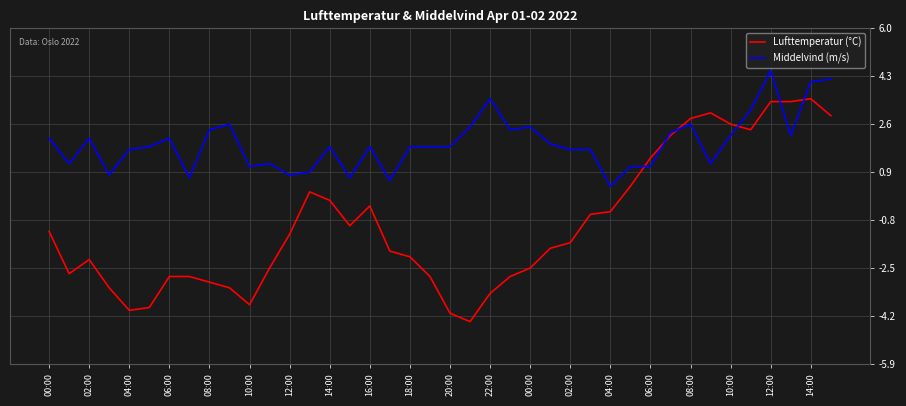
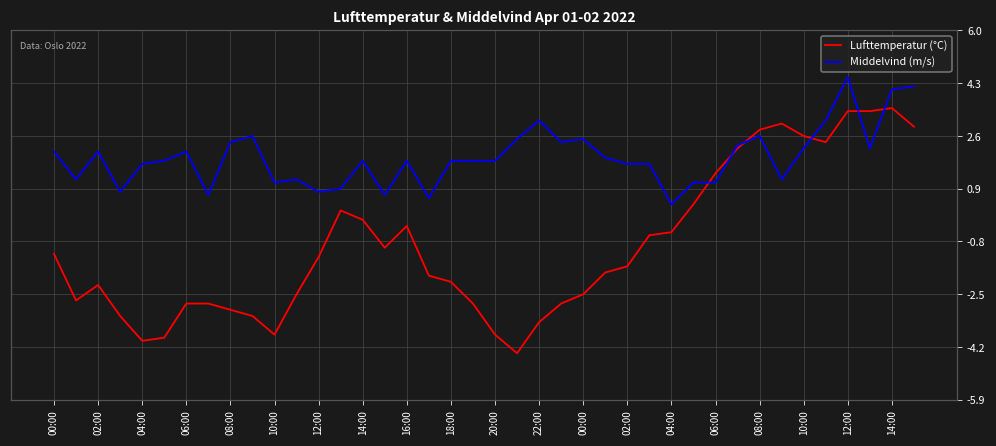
Lufttemperatur (°C), 20:00: -4.1 -> -3.8
Middelvind (m/s), 22:00: 3.5 -> 3.1
